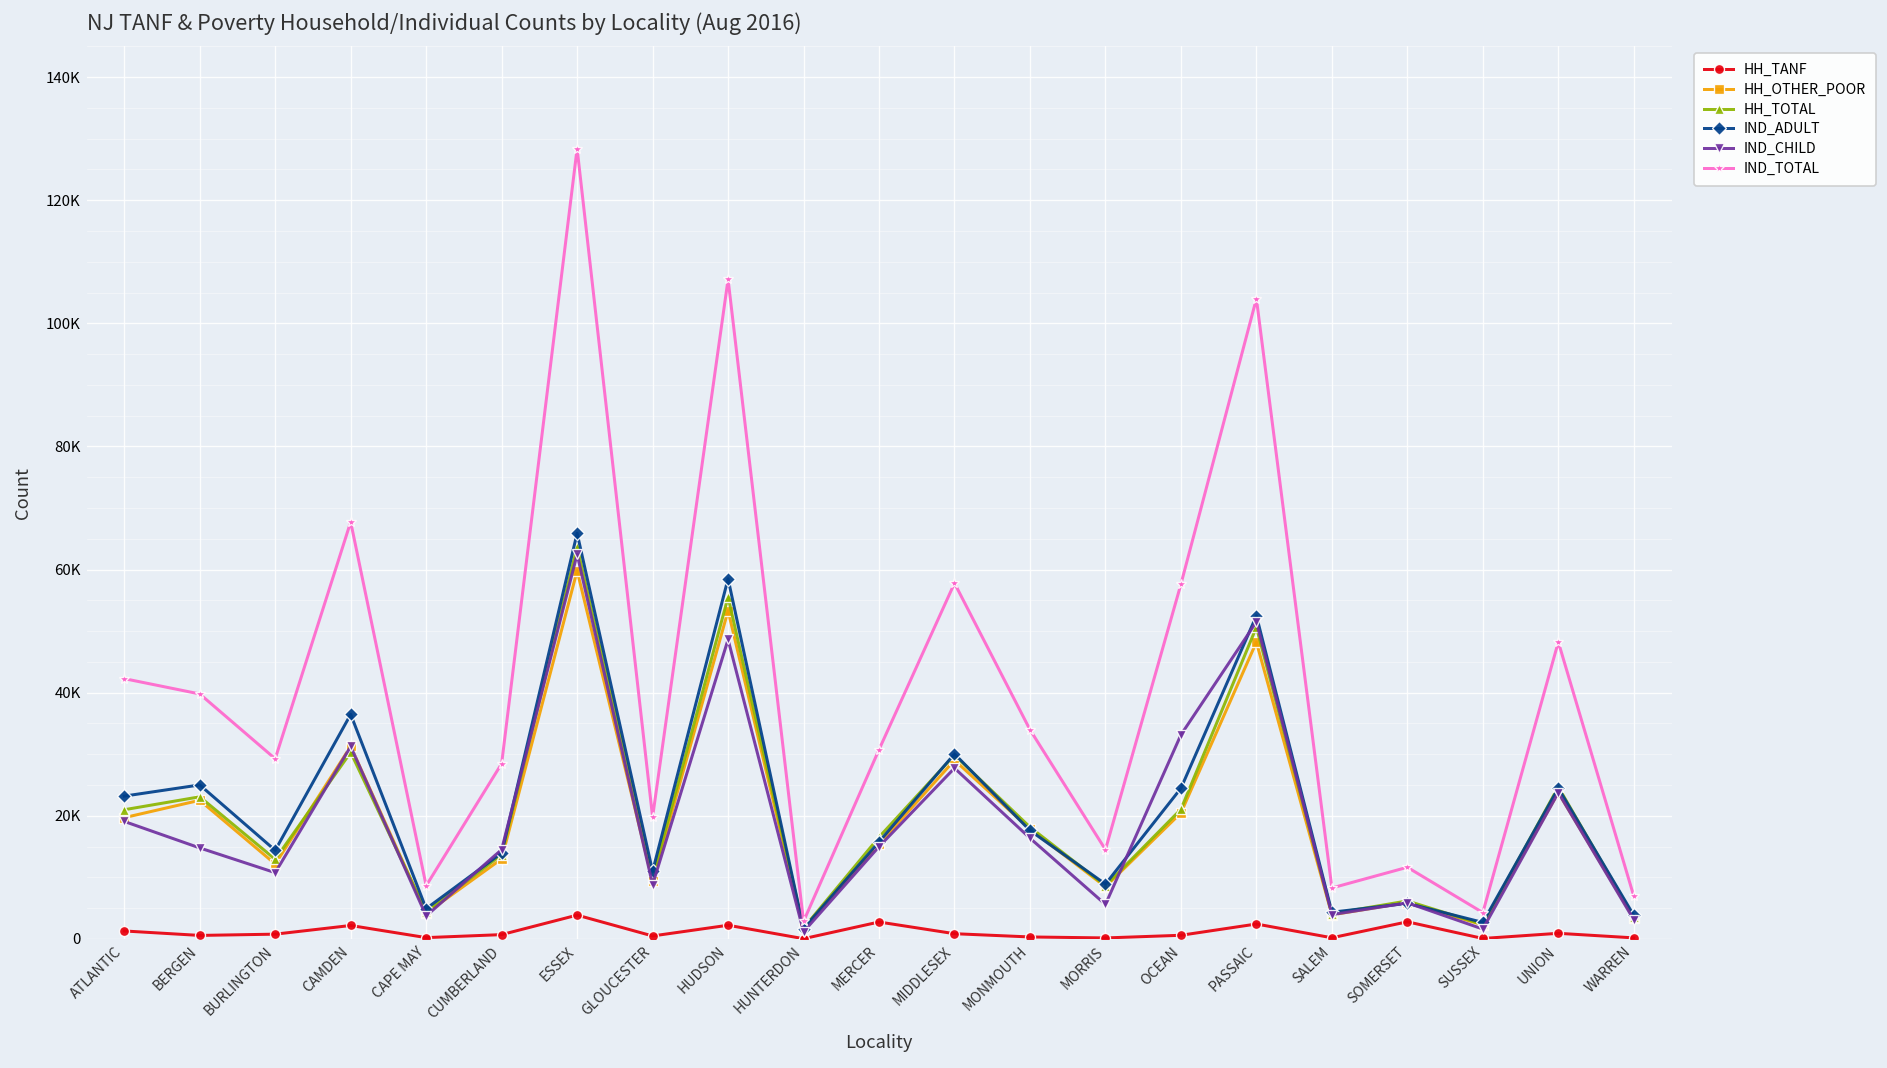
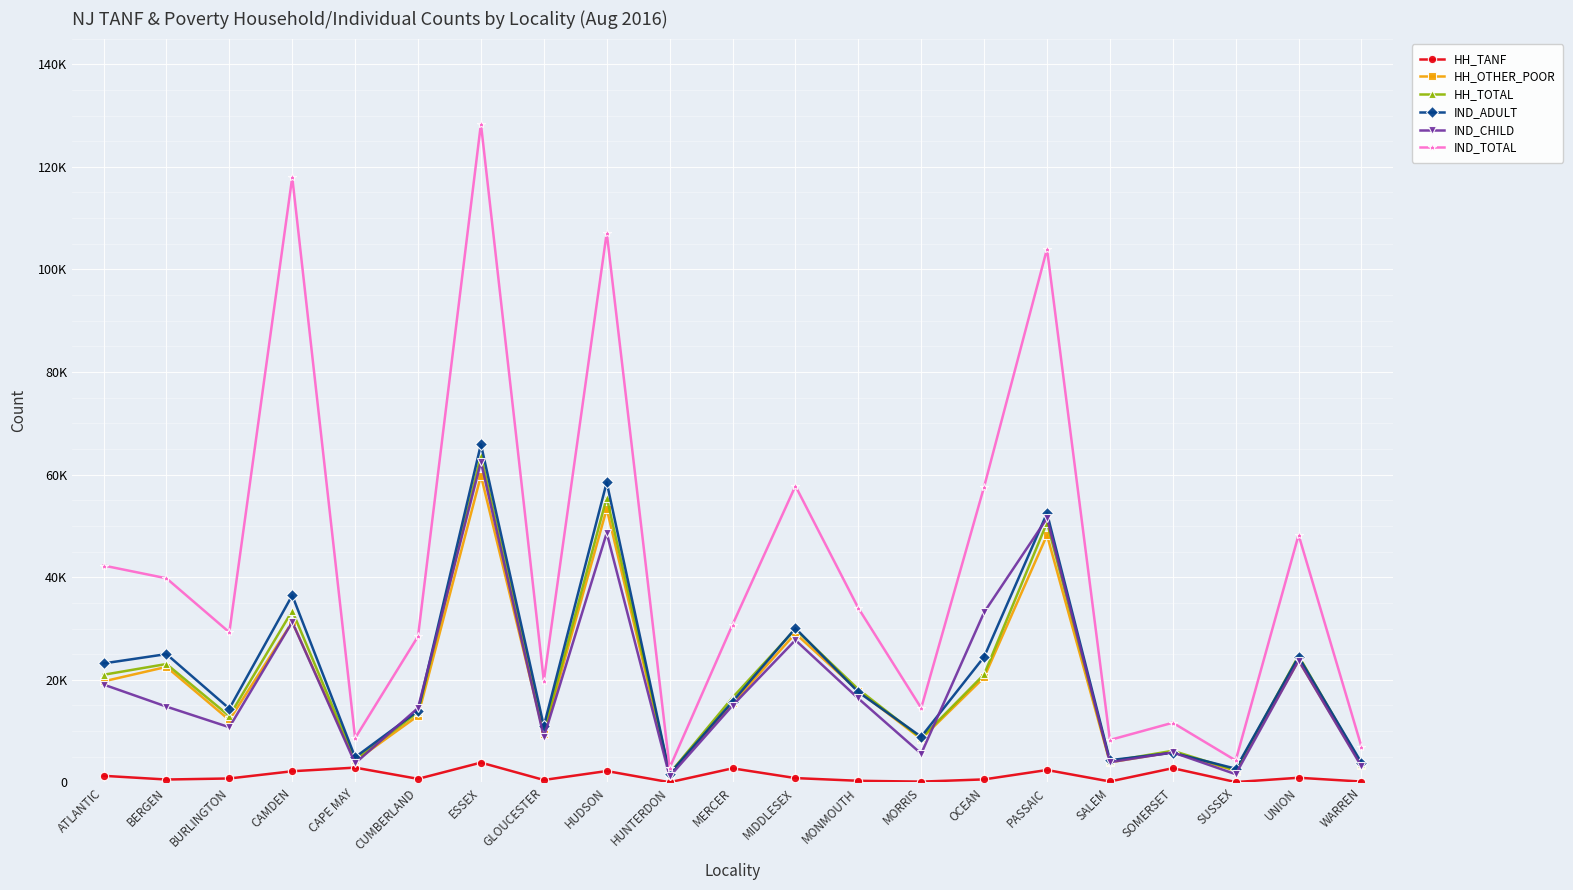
HH_TOTAL, CAMDEN: 30000 -> 33000
IND_TOTAL, CAMDEN: 68000 -> 118000
HH_TANF, CAPE MAY: 0 -> 3000
